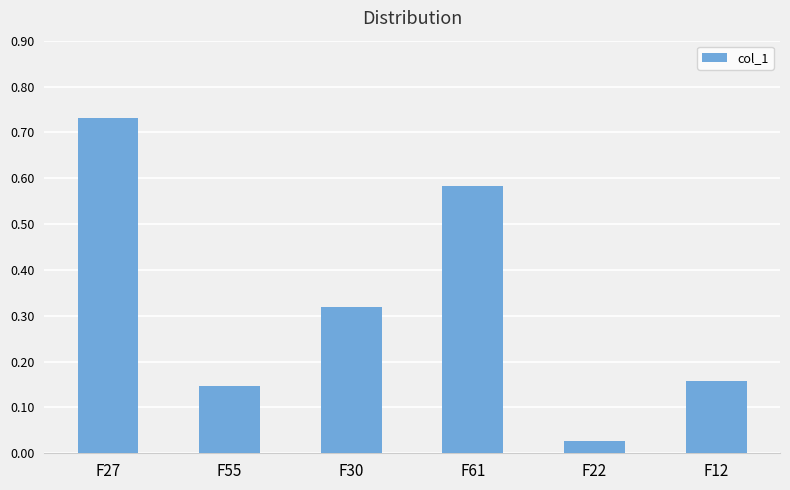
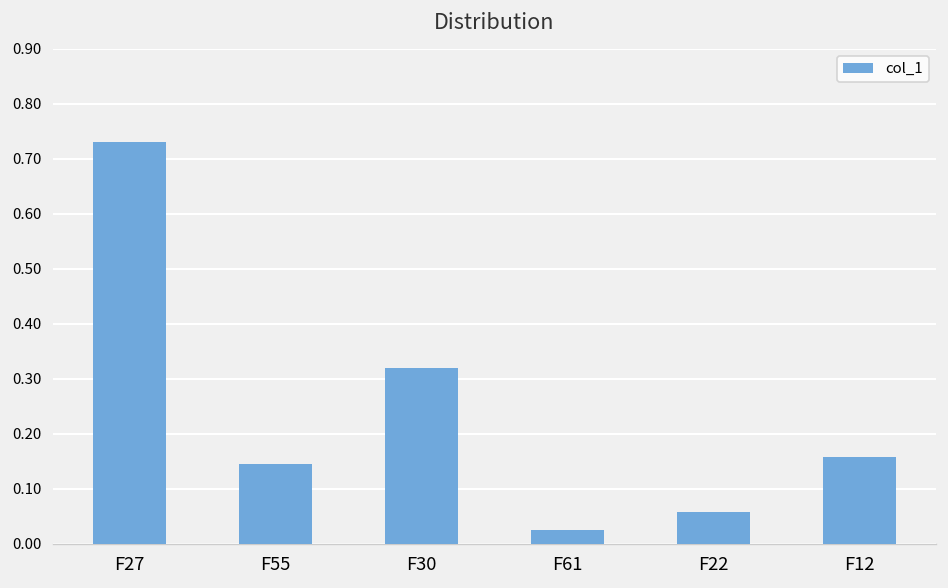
F61: 0.58 -> 0.03
F22: 0.03 -> 0.06
